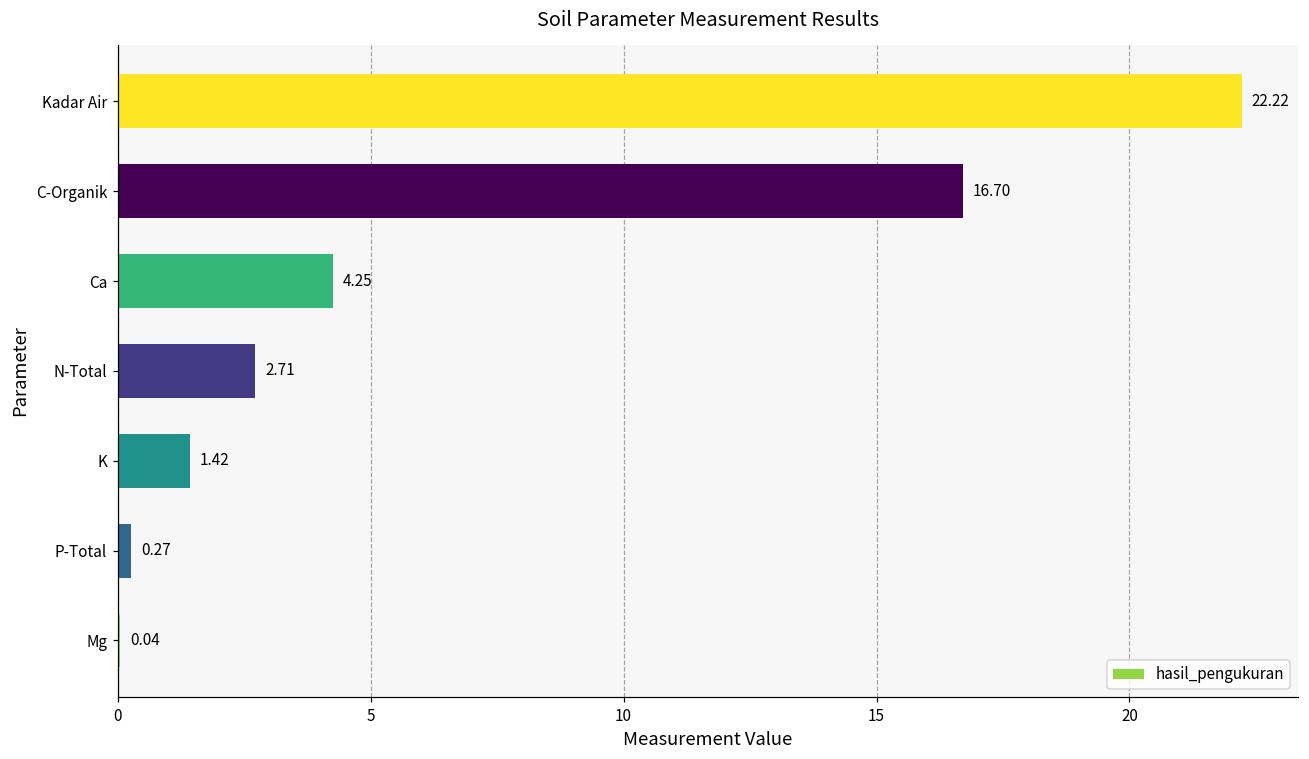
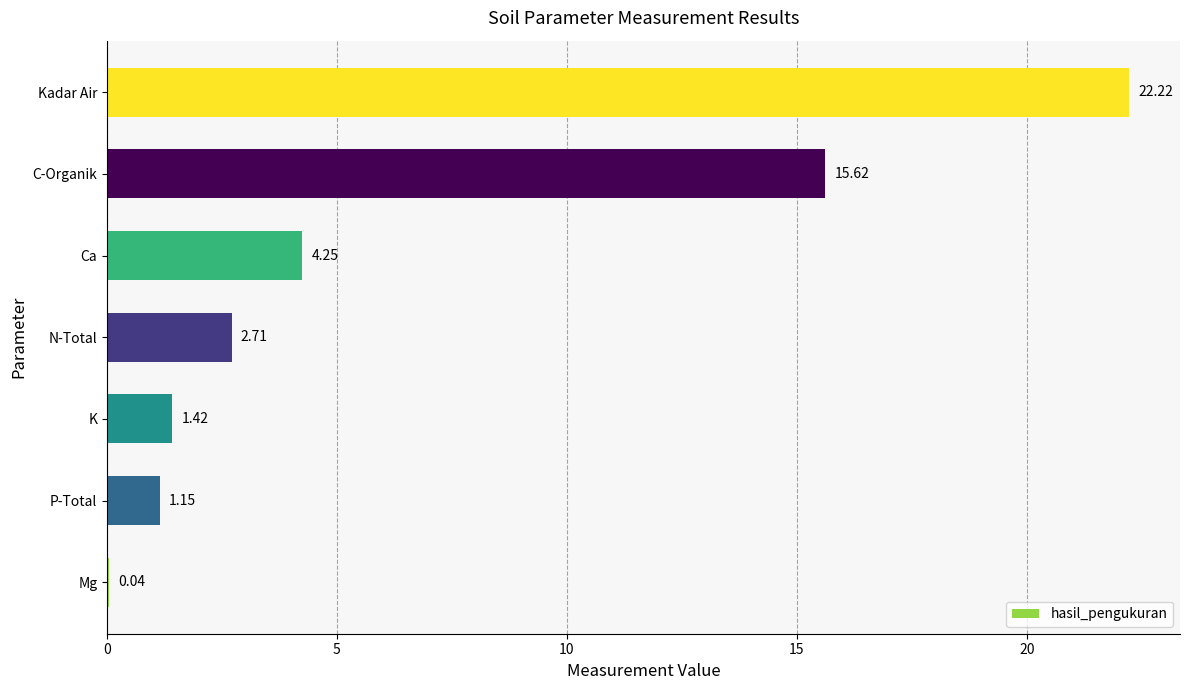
C-Organik: 16.70 -> 15.62
P-Total: 0.27 -> 1.15
